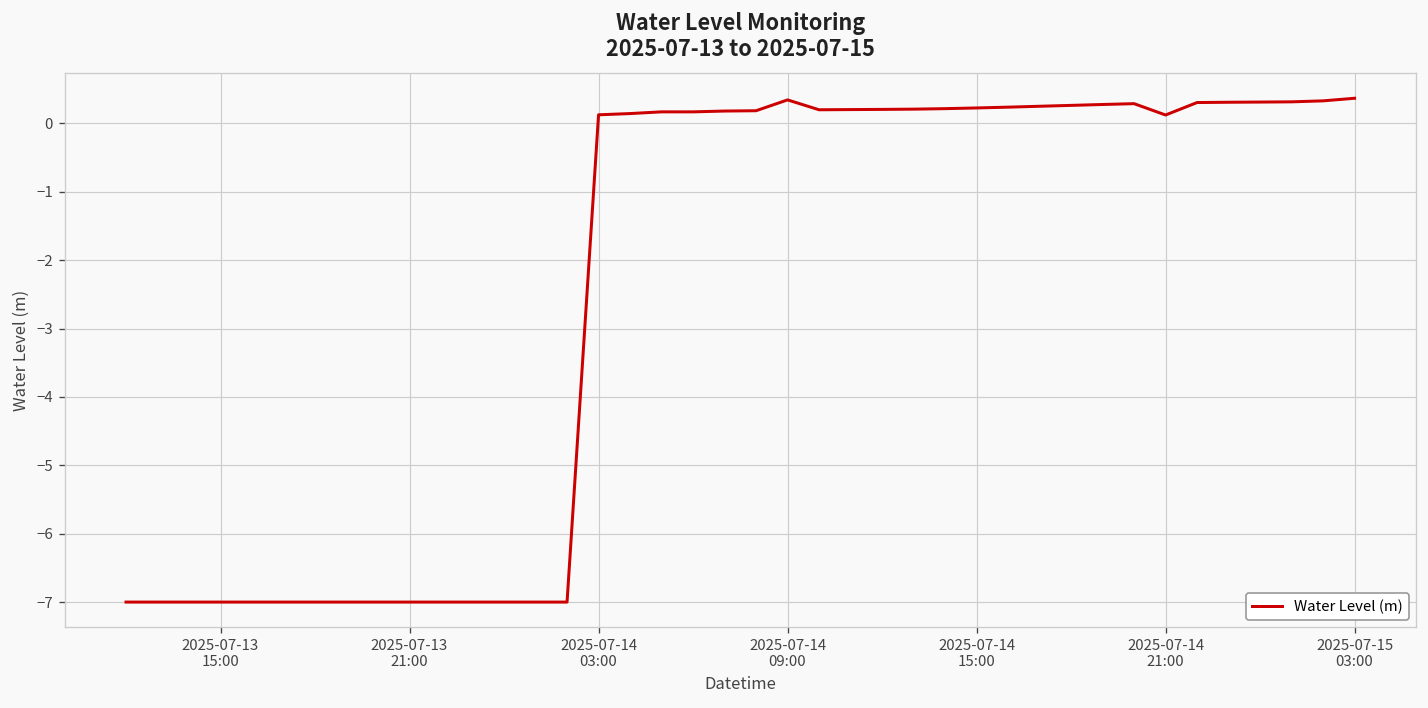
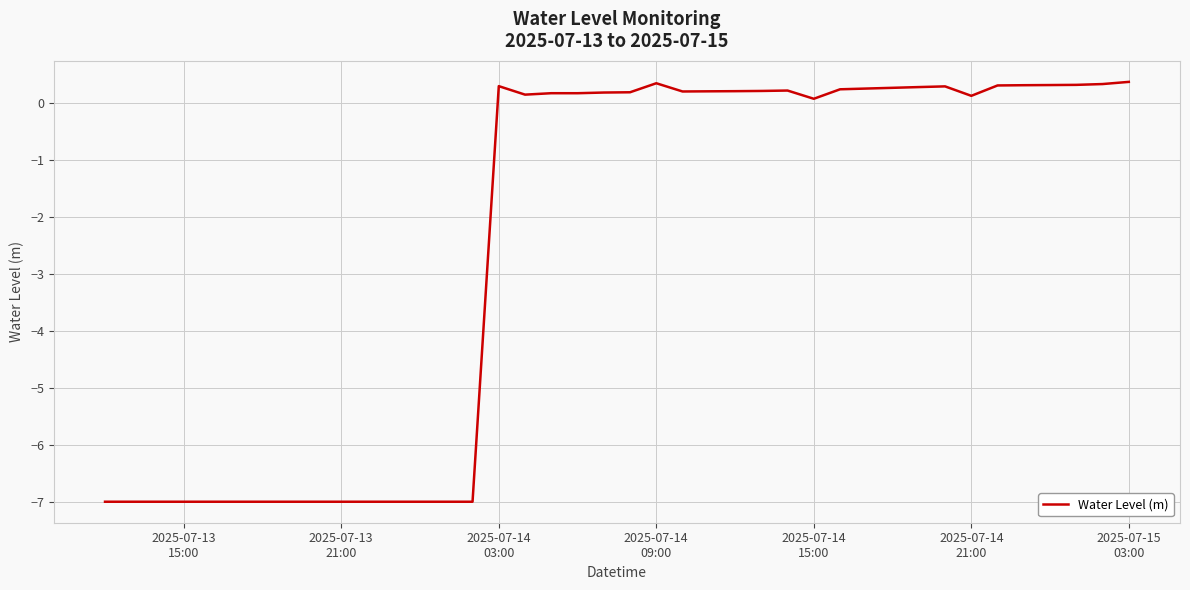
2025-07-14 03:00: 0.1 -> 0.3
2025-07-14 15:00: 0.2 -> 0.1
